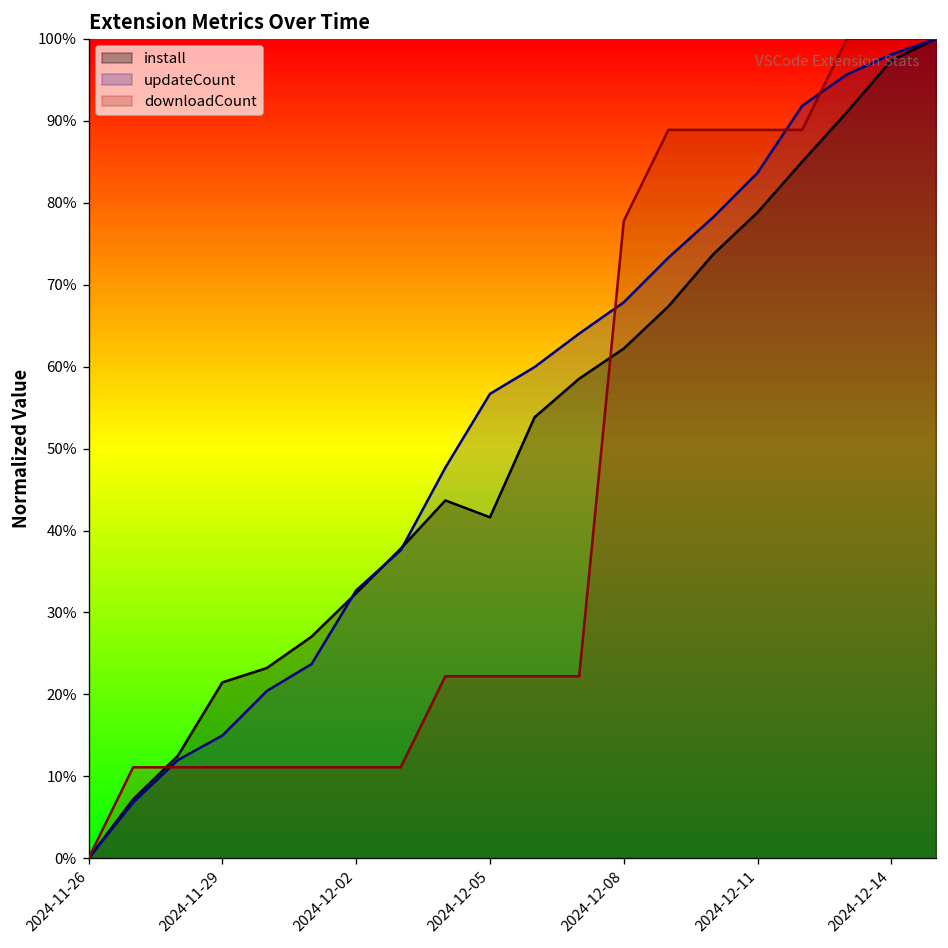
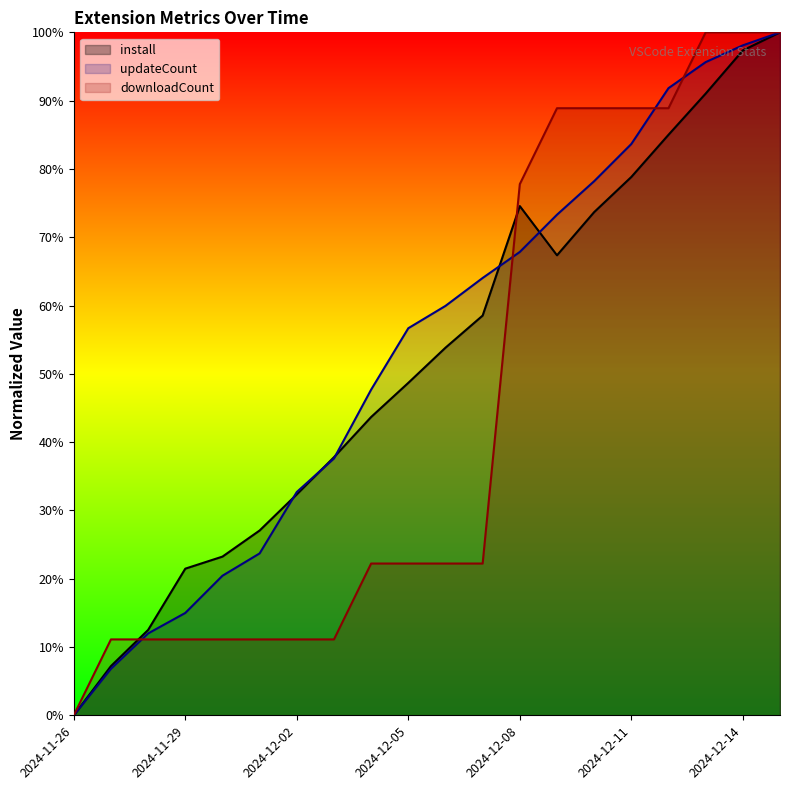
install, 2024-12-05: 42% -> 49%
install, 2024-12-08: 62% -> 75%
